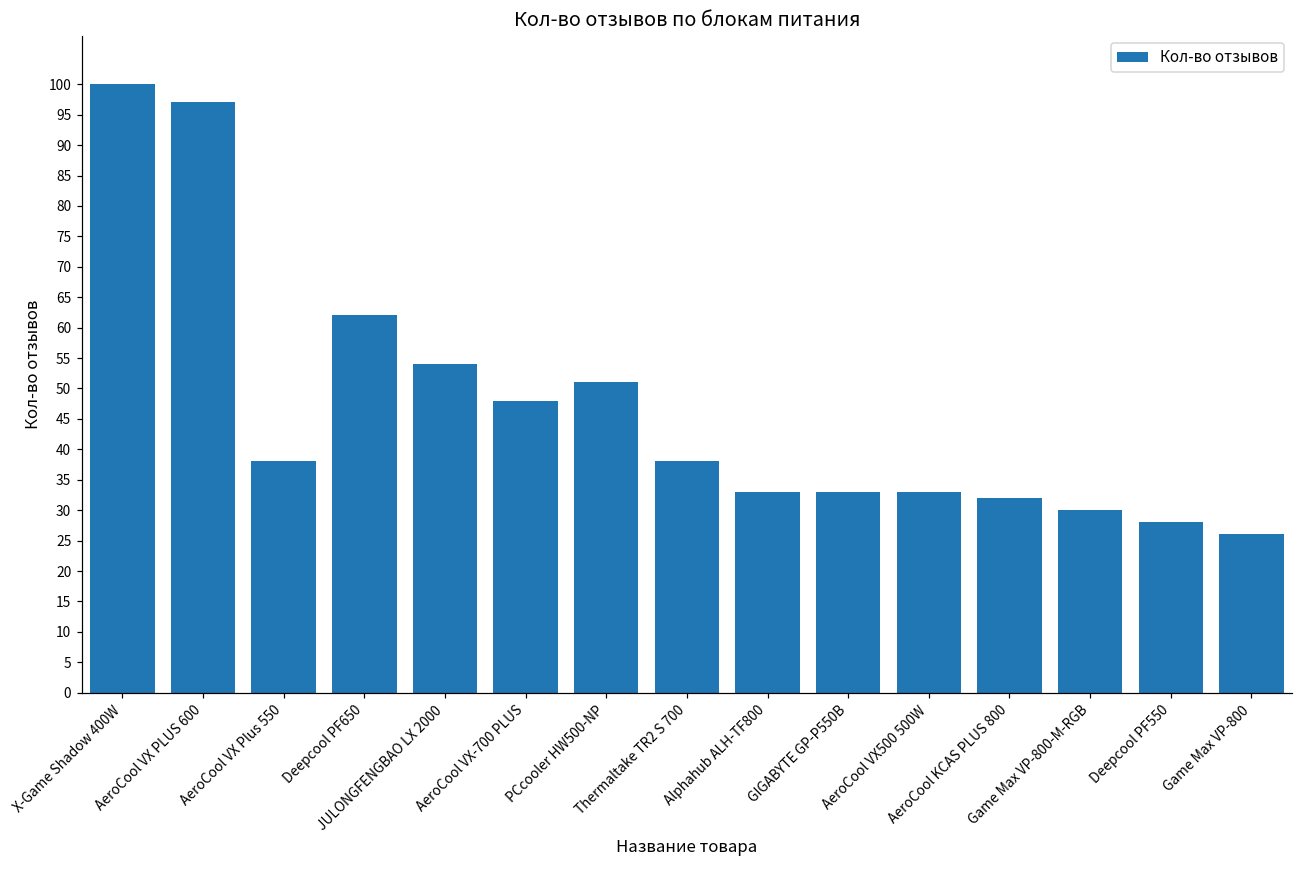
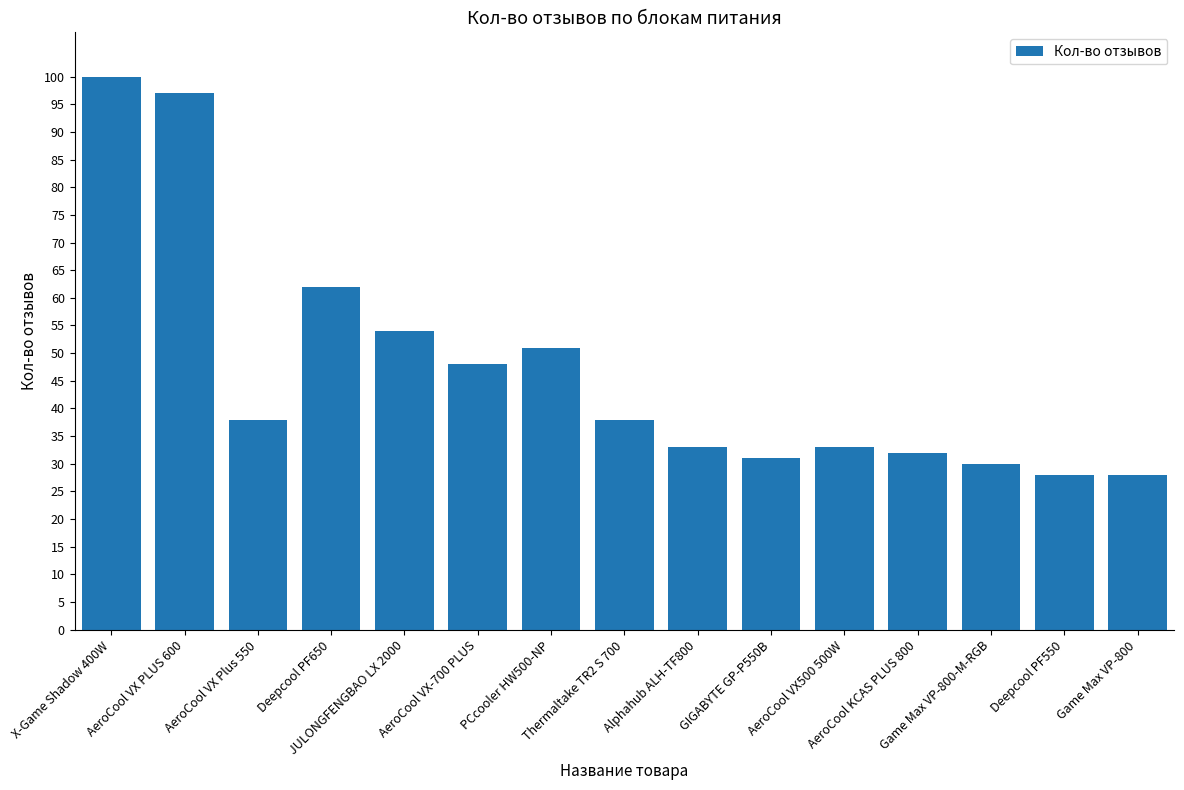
GIGABYTE GP-P550B: 33 -> 31
Game Max VP-800: 26 -> 28
